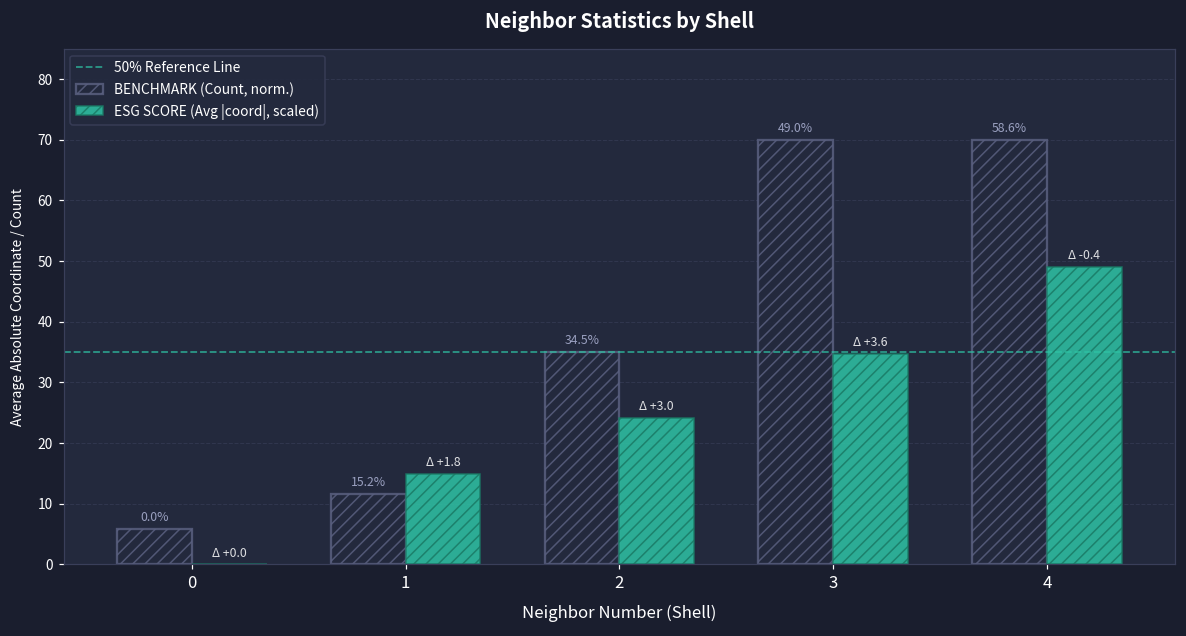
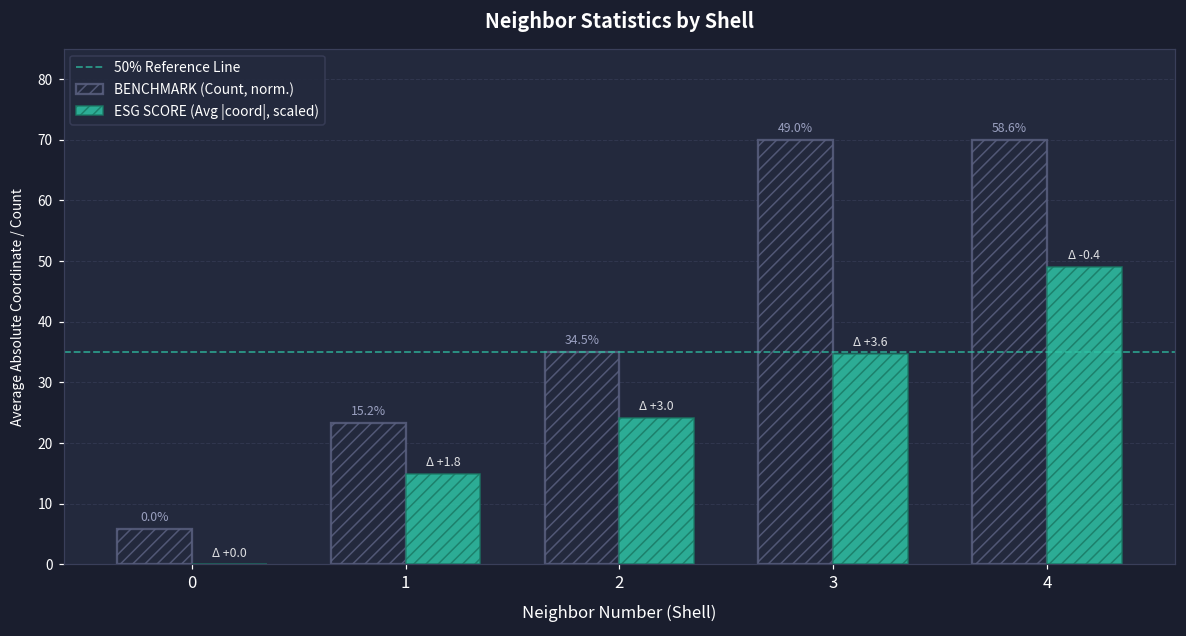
BENCHMARK (Count, norm.), 1: 12 -> 23
